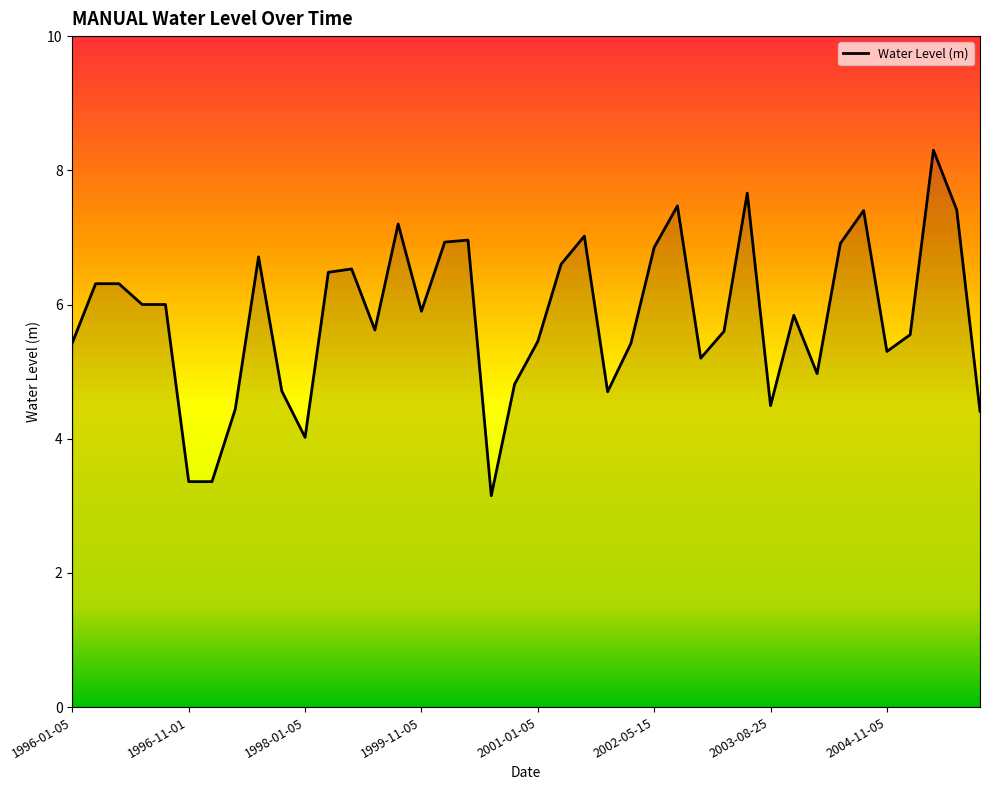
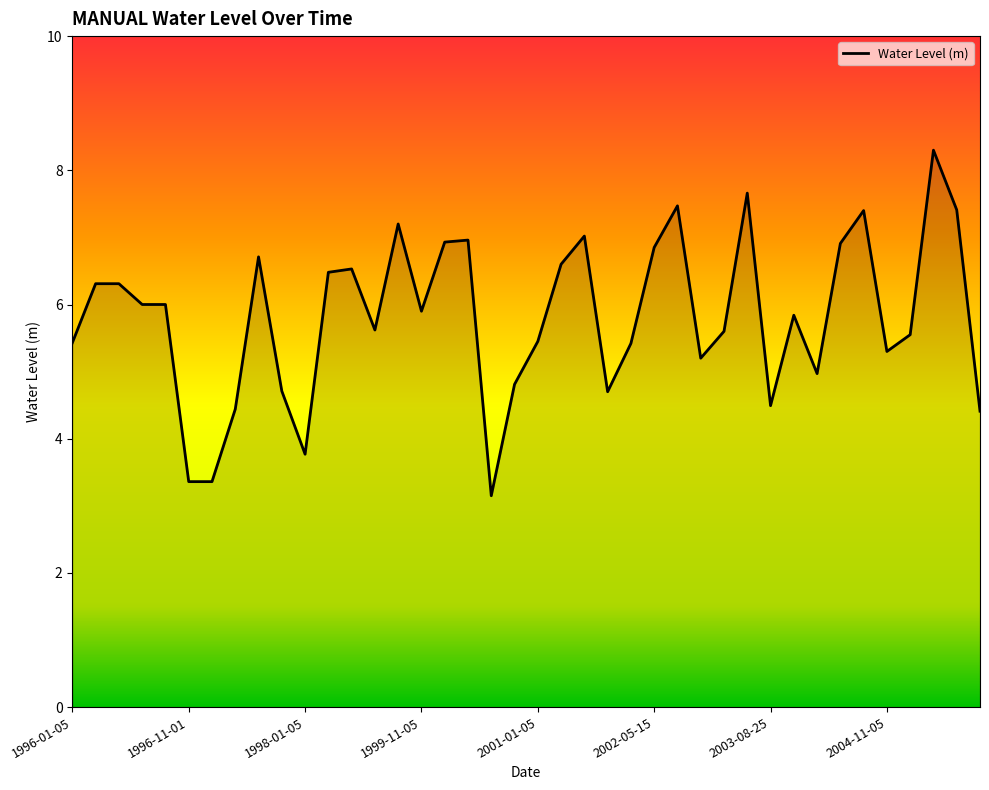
1998-01-05: 4.0 -> 3.8
